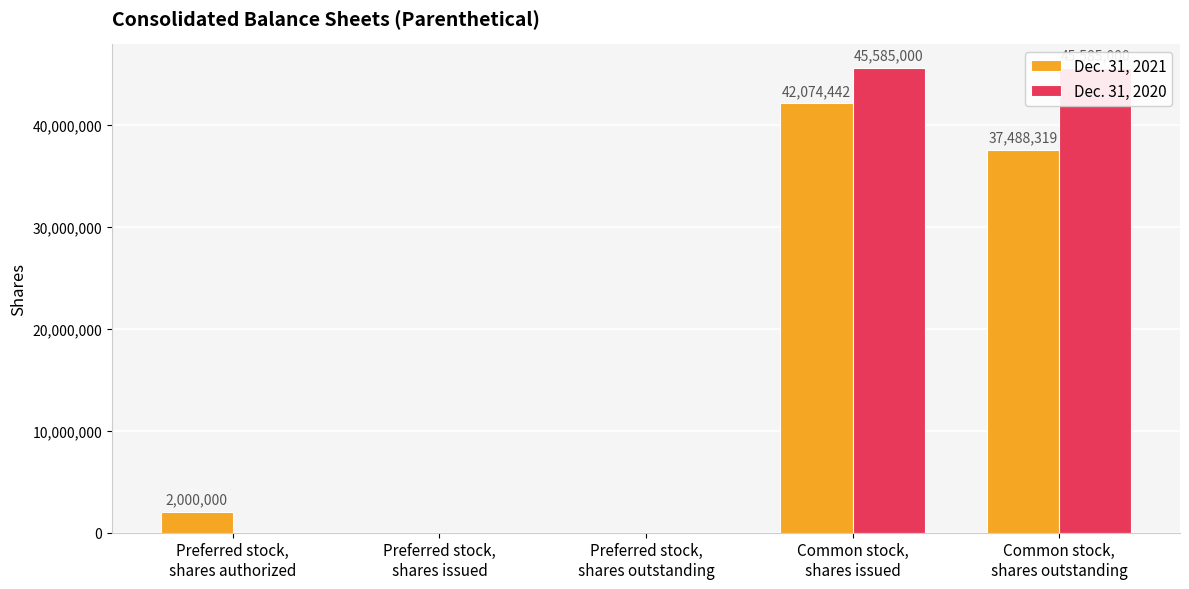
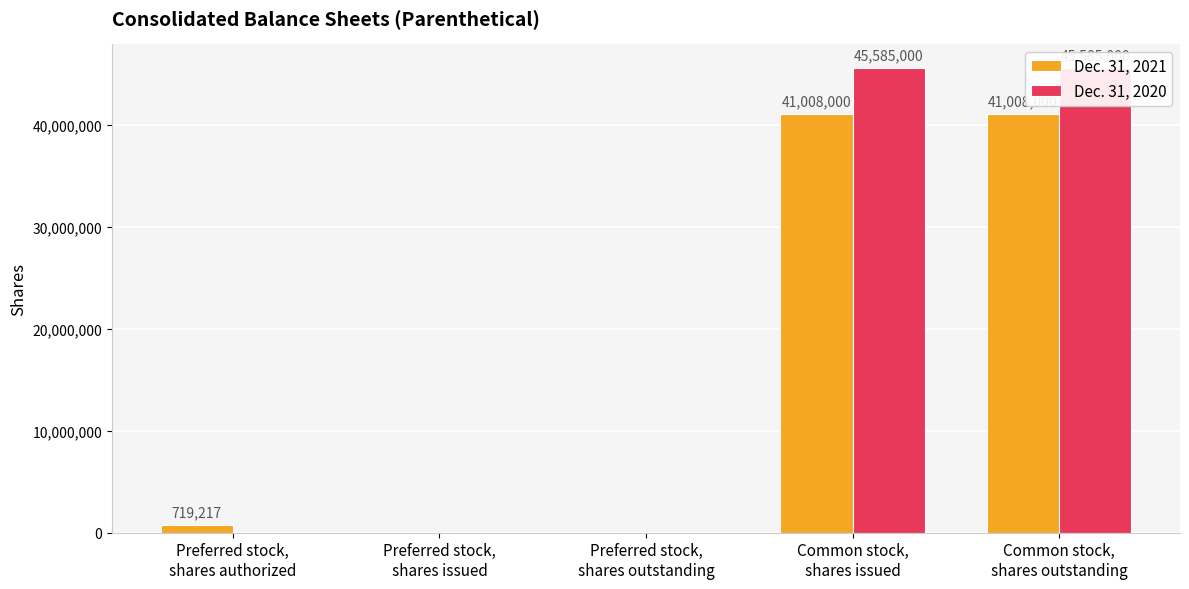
Dec. 31, 2021, Preferred stock, shares authorized: 2,000,000 -> 719,217
Dec. 31, 2021, Common stock, shares issued: 42,074,442 -> 41,008,000
Dec. 31, 2021, Common stock, shares outstanding: 37,500,000 -> 41,000,000
